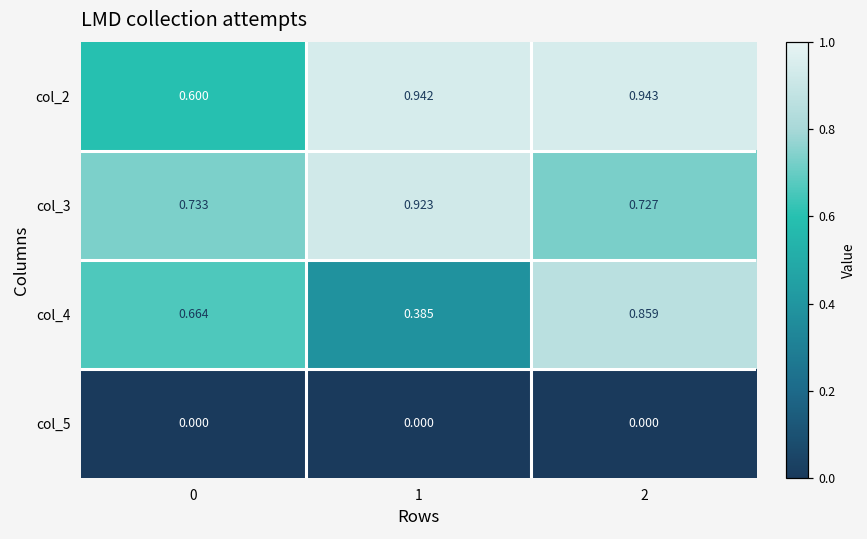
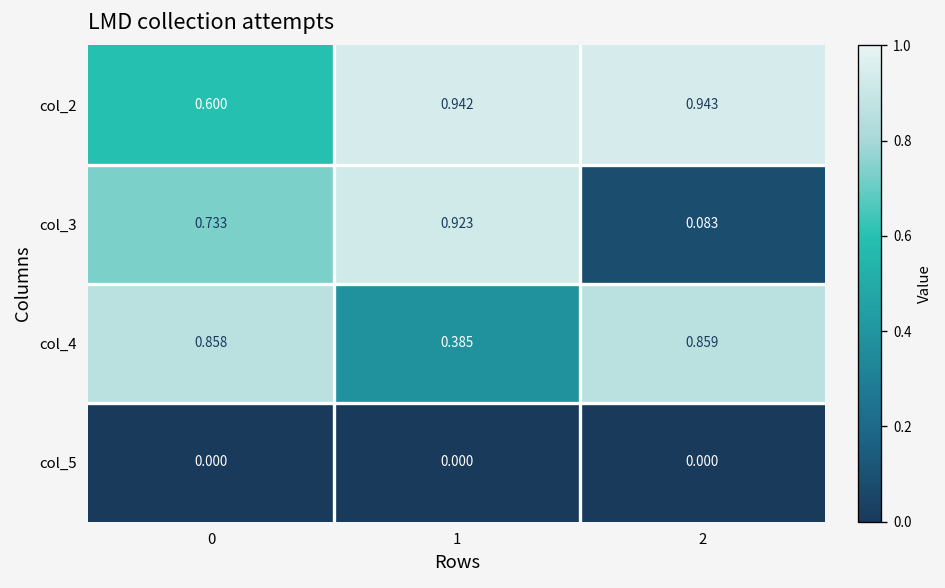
col_3, 2: 0.727 -> 0.083
col_4, 0: 0.664 -> 0.858
